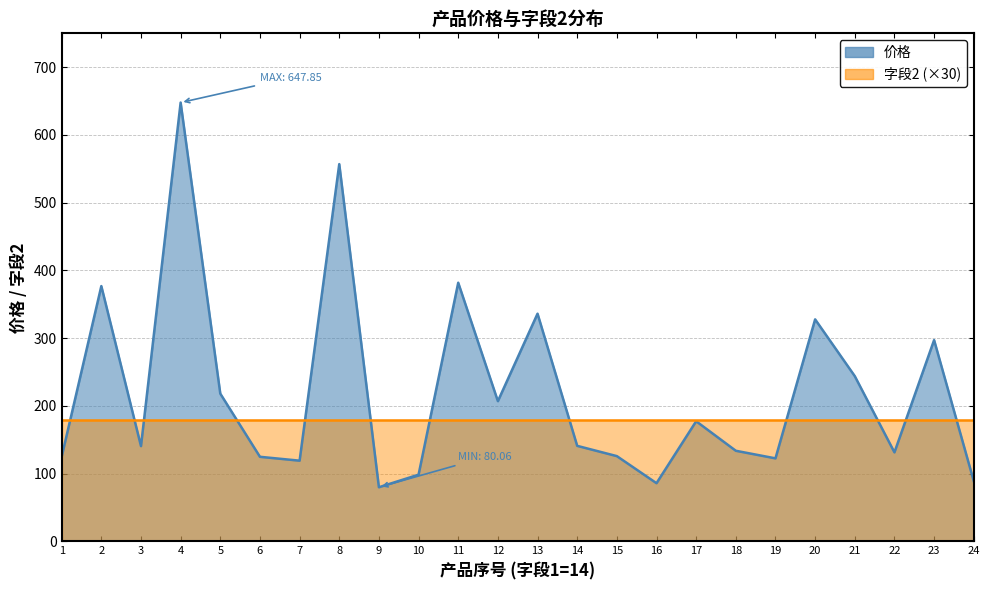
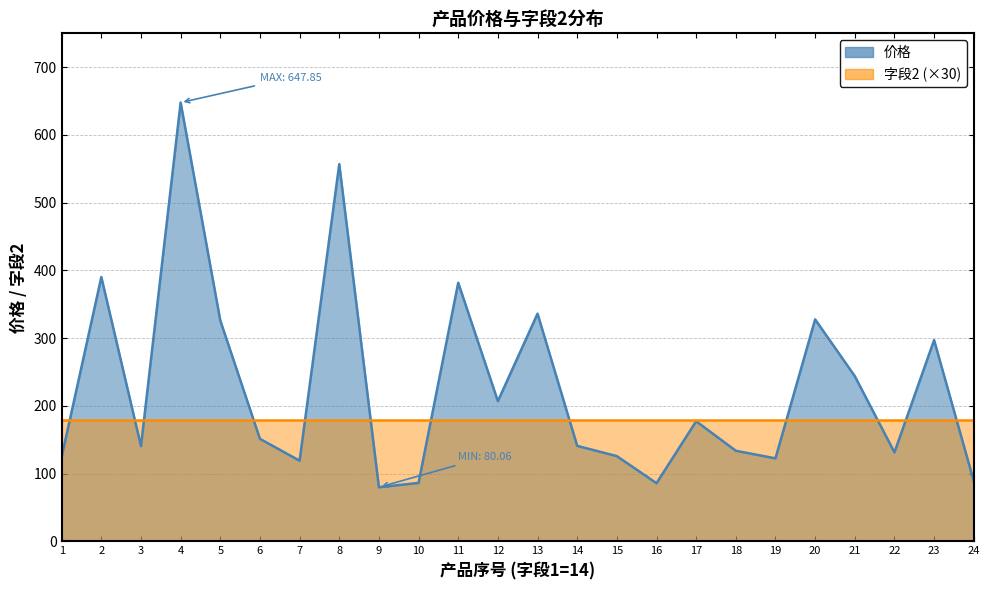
价格, 2: 380 -> 390
价格, 5: 220 -> 330
价格, 6: 130 -> 150
价格, 10: 100 -> 90
